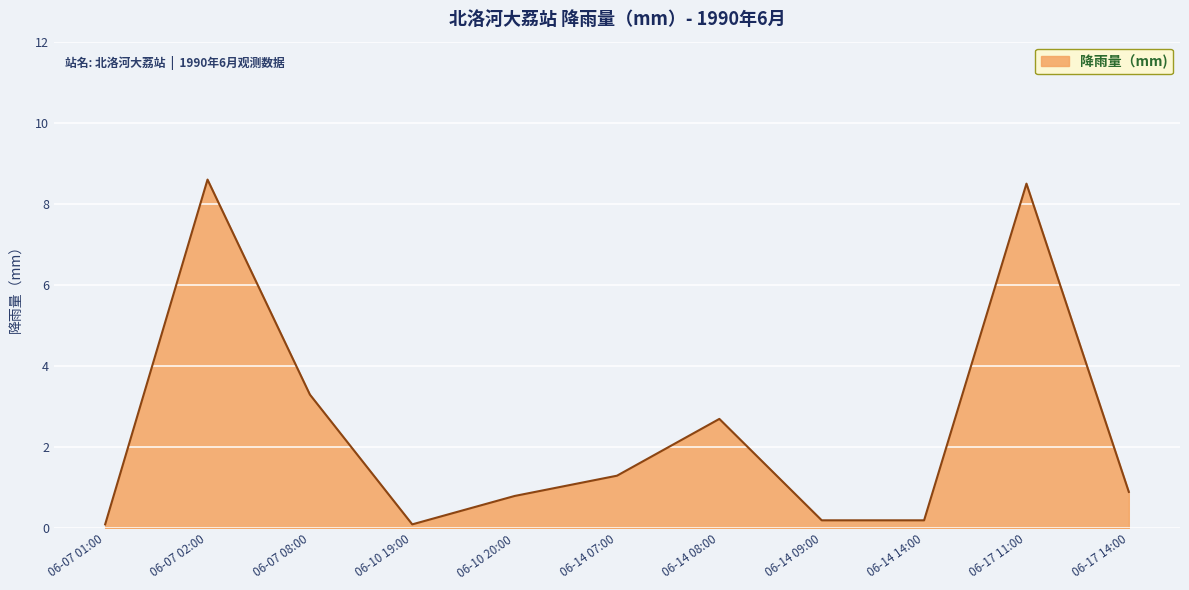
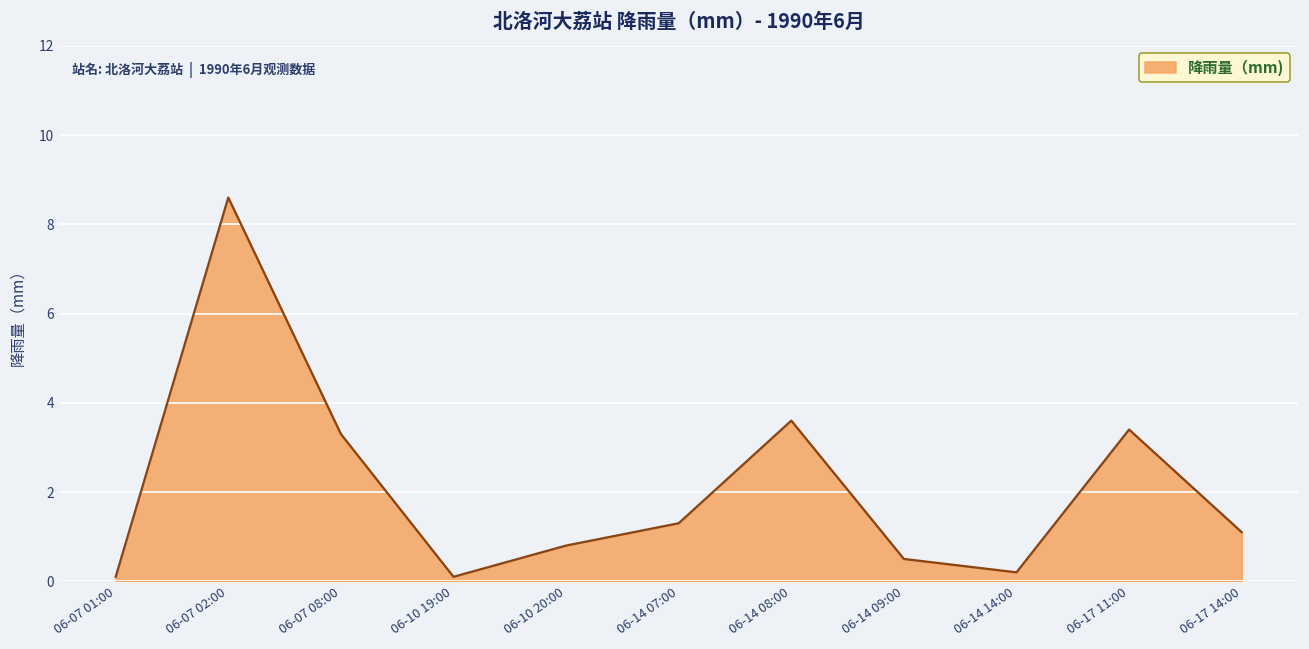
06-14 08:00: 2.7 -> 3.6
06-14 09:00: 0.2 -> 0.5
06-17 11:00: 8.5 -> 3.4
06-17 14:00: 0.9 -> 1.1
